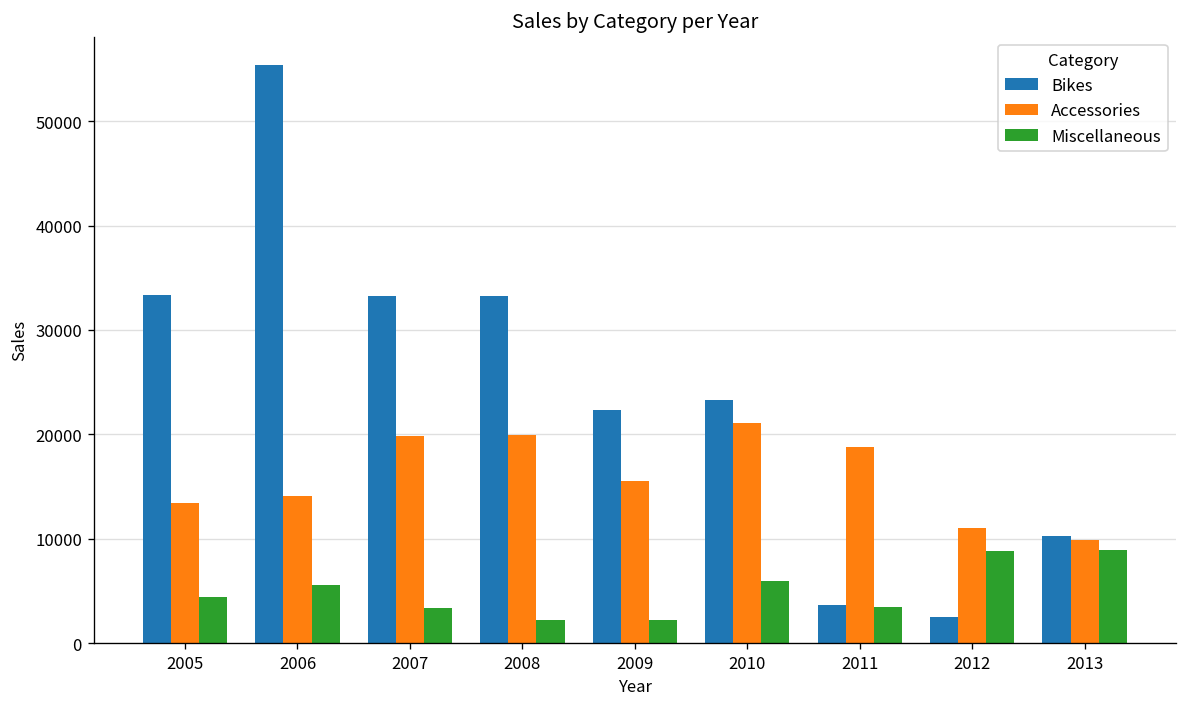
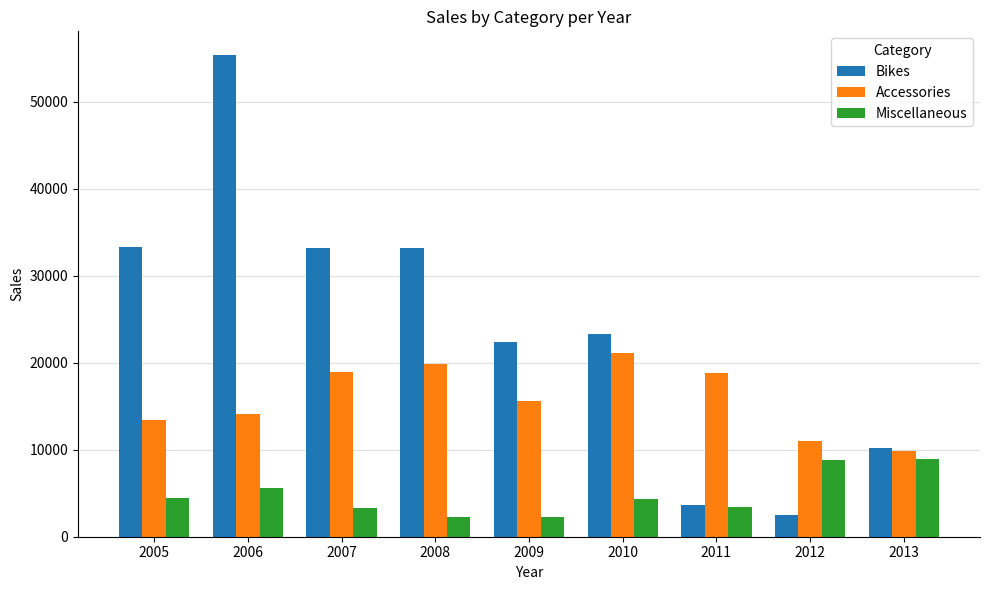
Accessories, 2007: 20000 -> 19000
Miscellaneous, 2010: 6000 -> 4000
